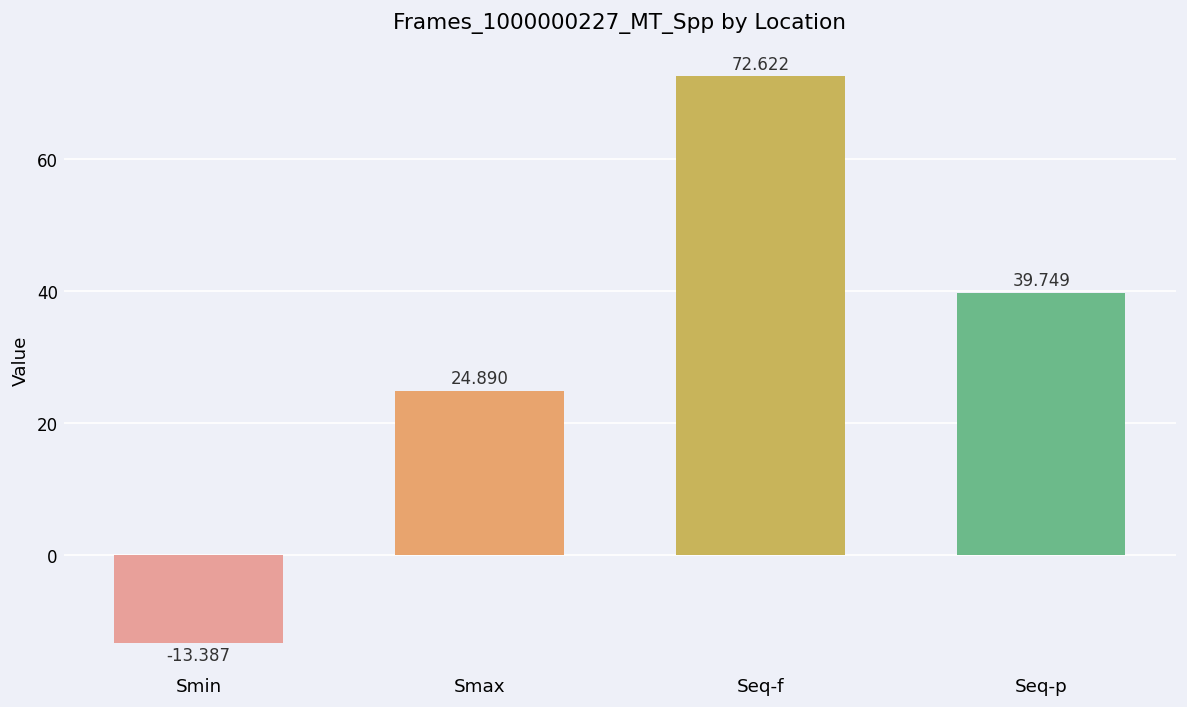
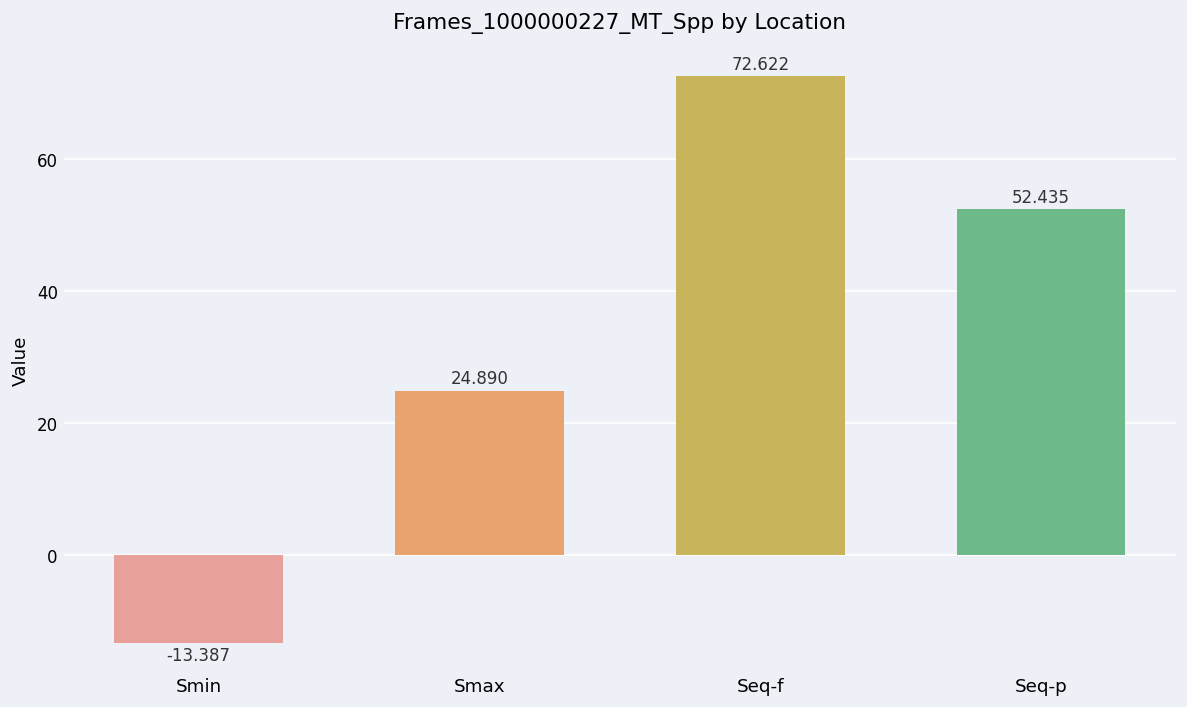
Seq-p: 39.749 -> 52.435
